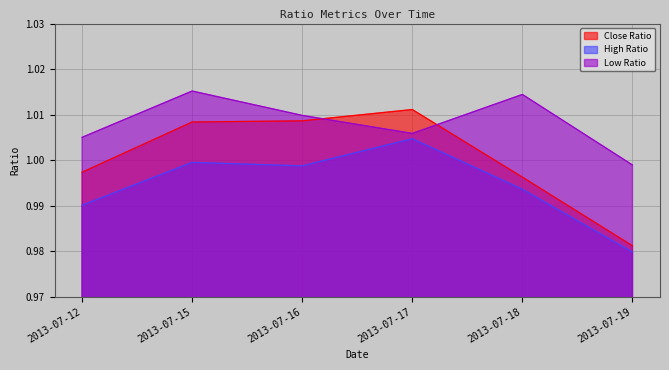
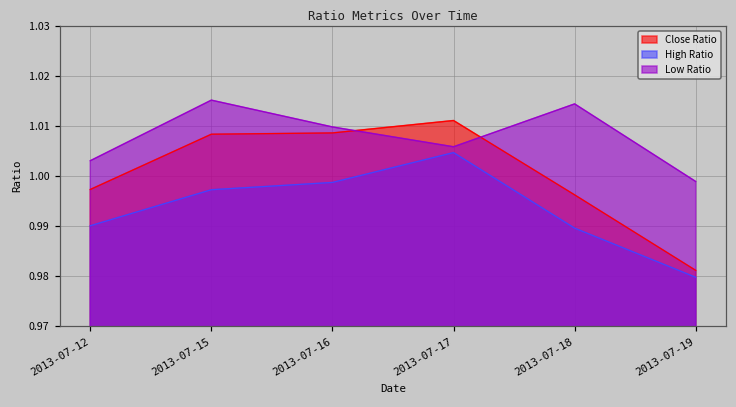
Low Ratio, 2013-07-12: 1.005 -> 1.003
High Ratio, 2013-07-15: 1.000 -> 0.997
High Ratio, 2013-07-18: 0.994 -> 0.990
